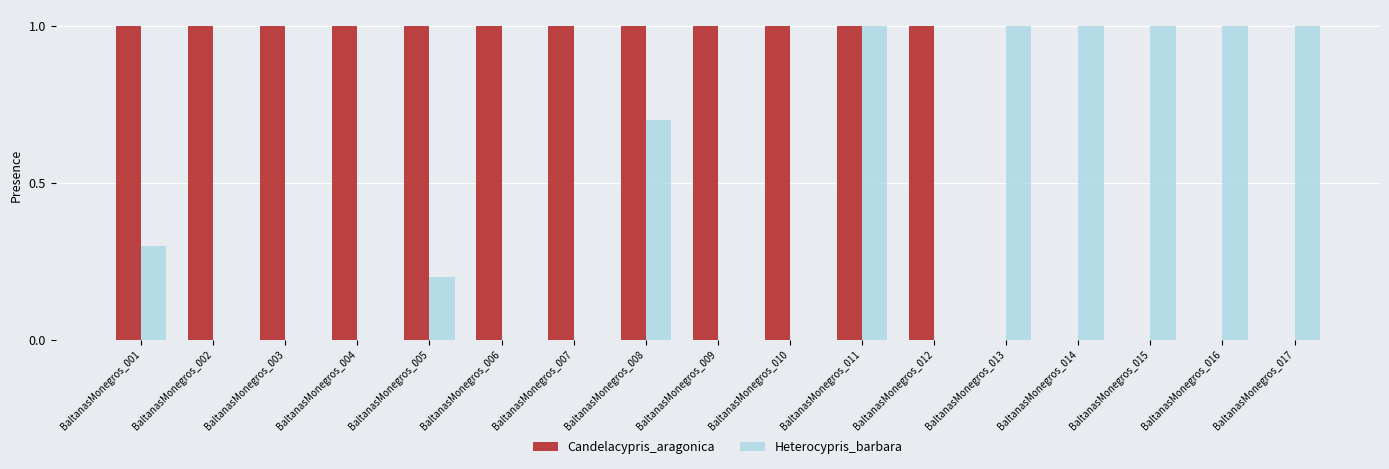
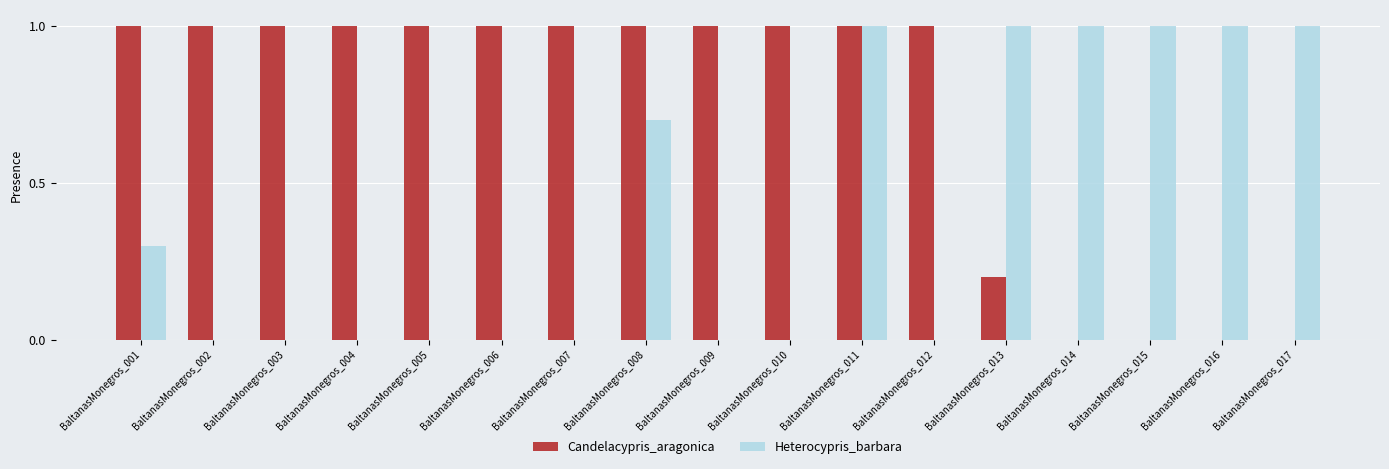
Heterocypris_barbara, BaltanasMonegros_005: 0.2 -> 0.0
Candelacypris_aragonica, BaltanasMonegros_013: 0.0 -> 0.2
